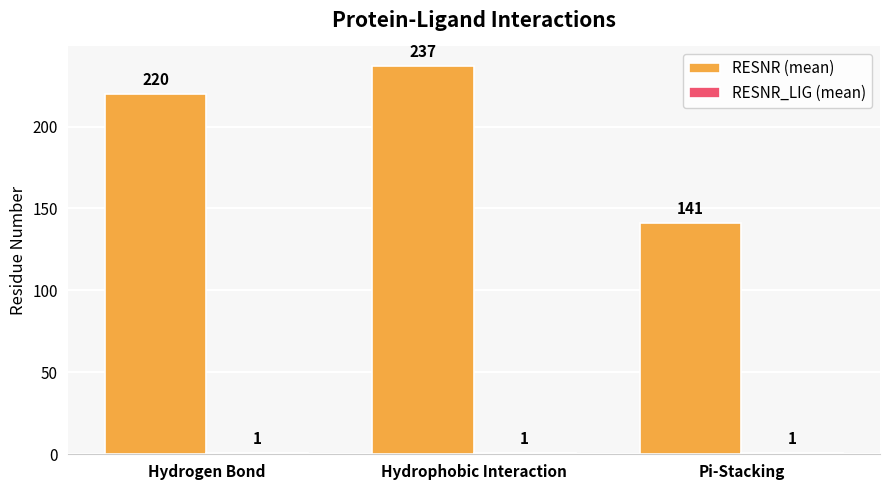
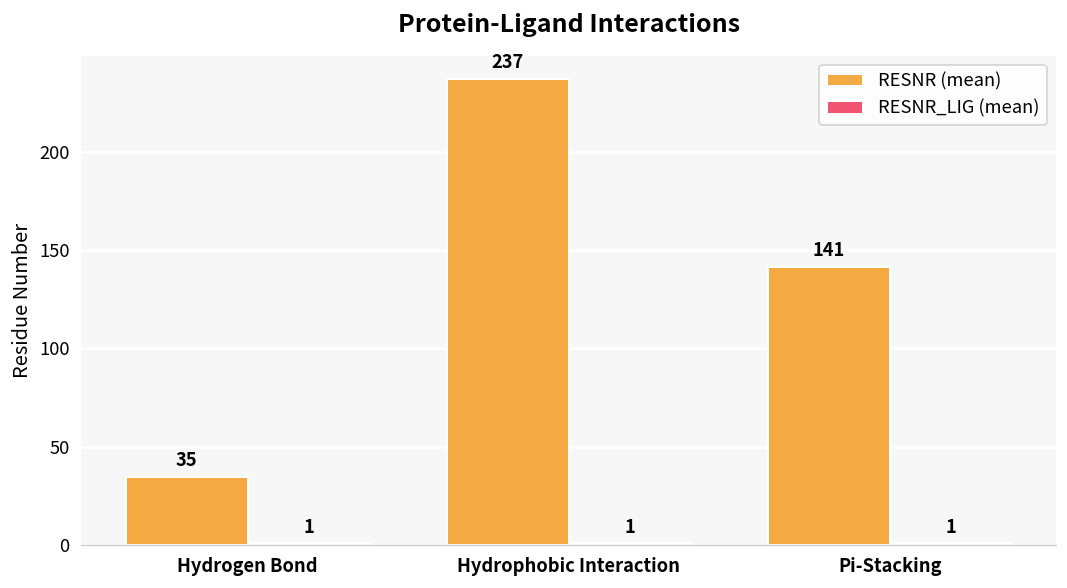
RESNR (mean), Hydrogen Bond: 220 -> 35
